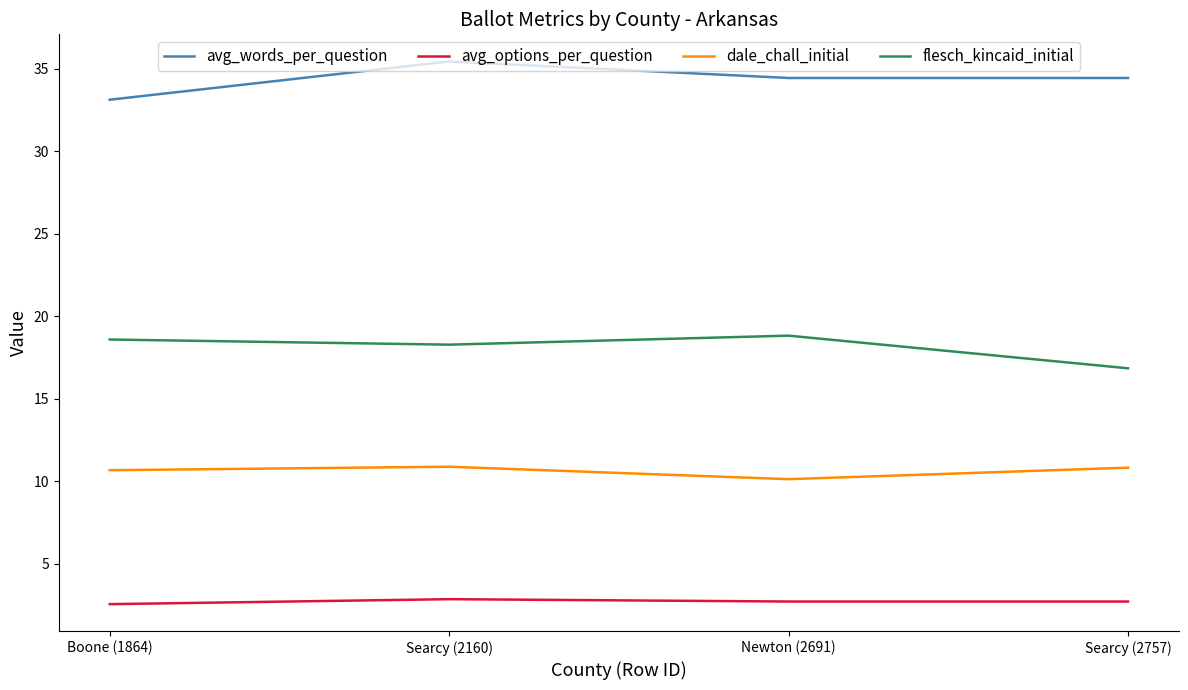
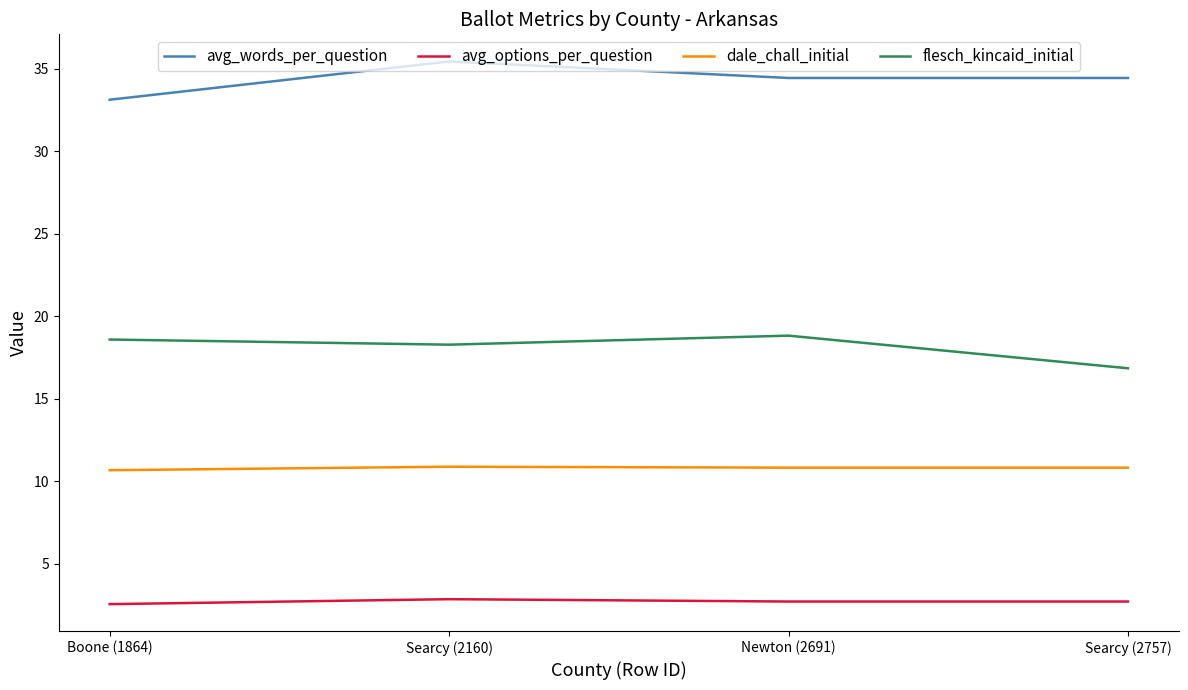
dale_chall_initial, Newton (2691): 10.1 -> 10.8
